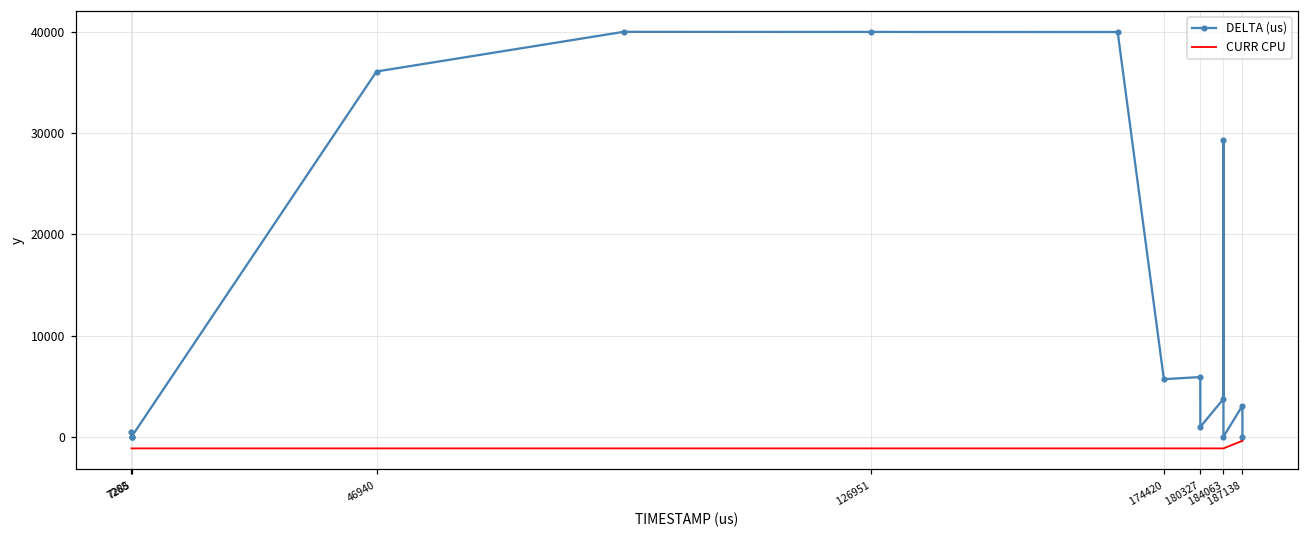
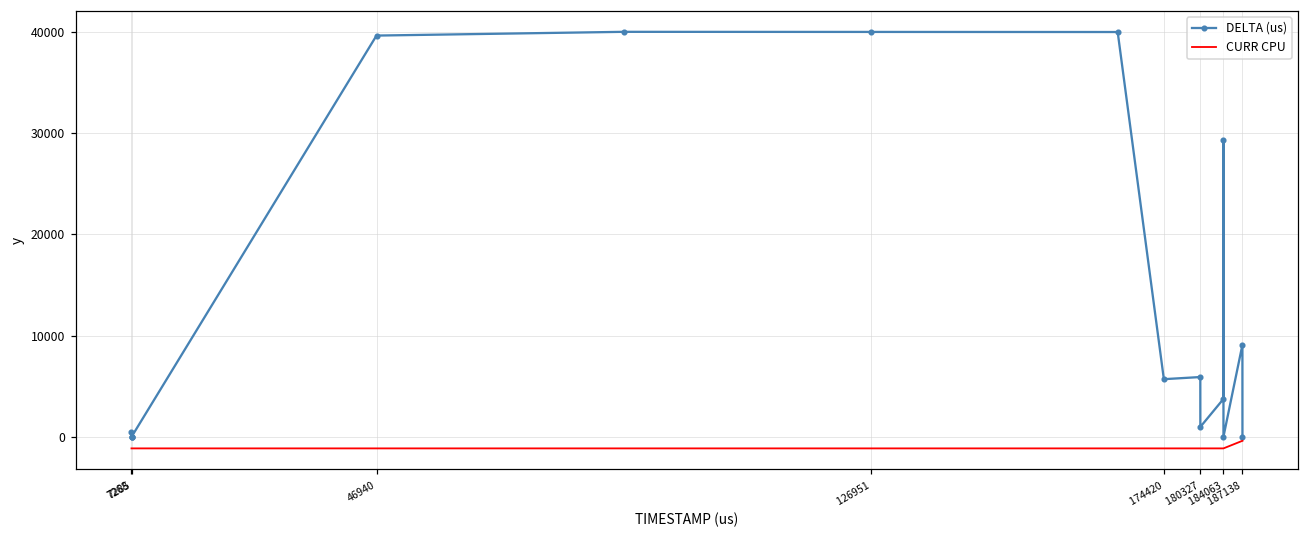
DELTA (us), 46940: 36000 -> 40000
DELTA (us), 187138: 3000 -> 9000
